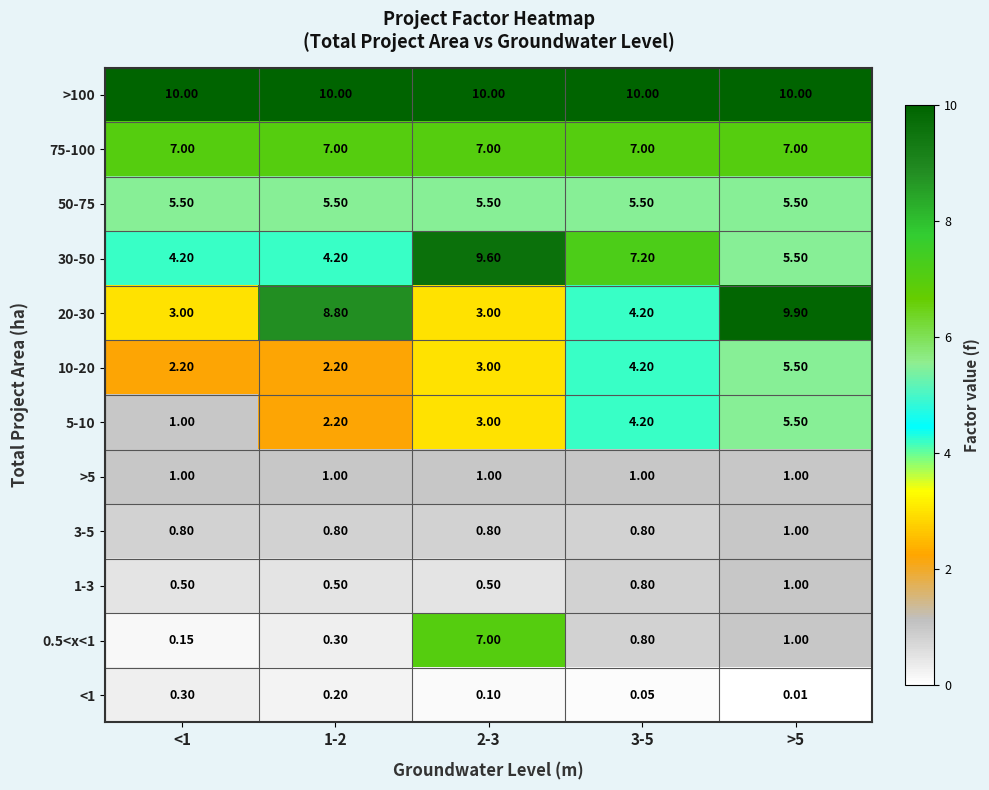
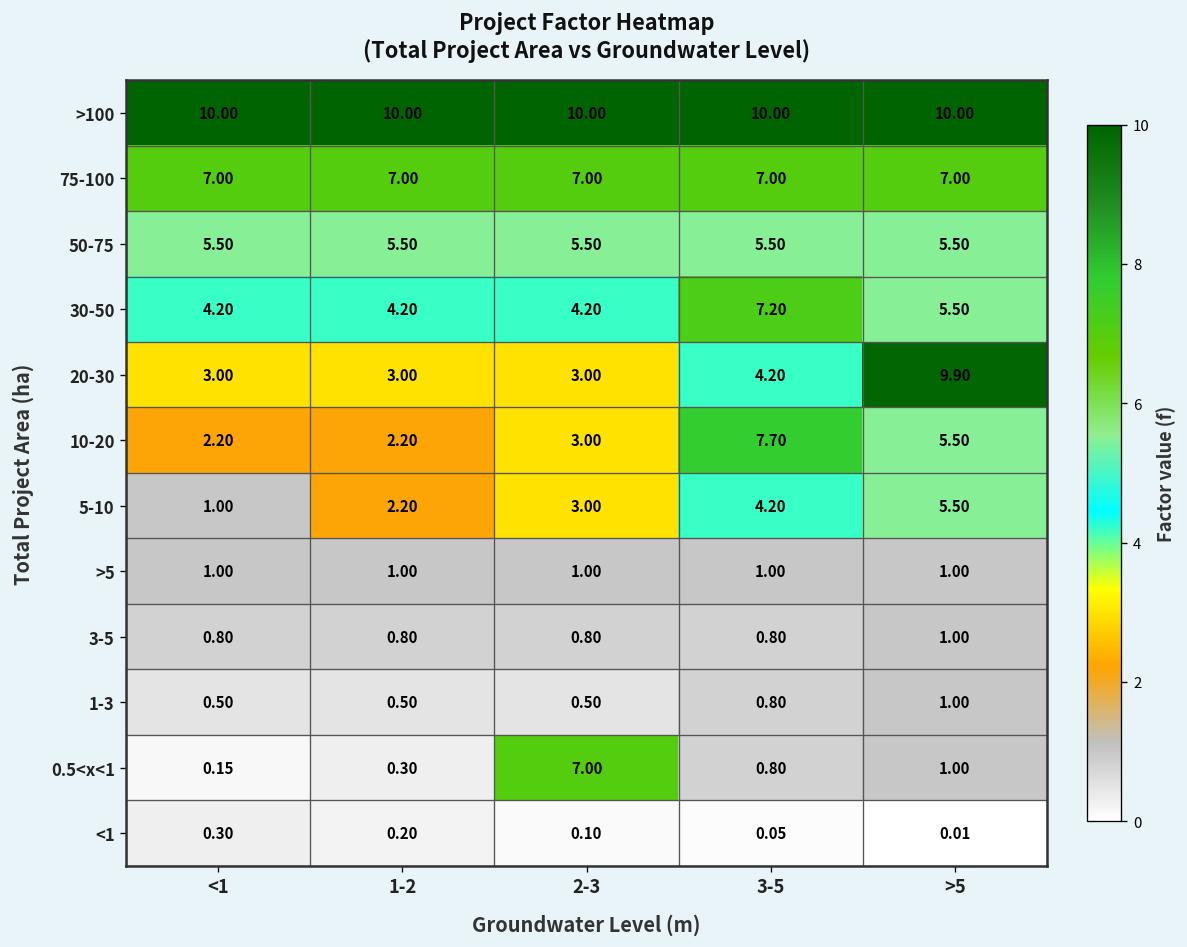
30-50, 2-3: 9.60 -> 4.20
20-30, 1-2: 8.80 -> 3.00
10-20, 3-5: 4.20 -> 7.70
